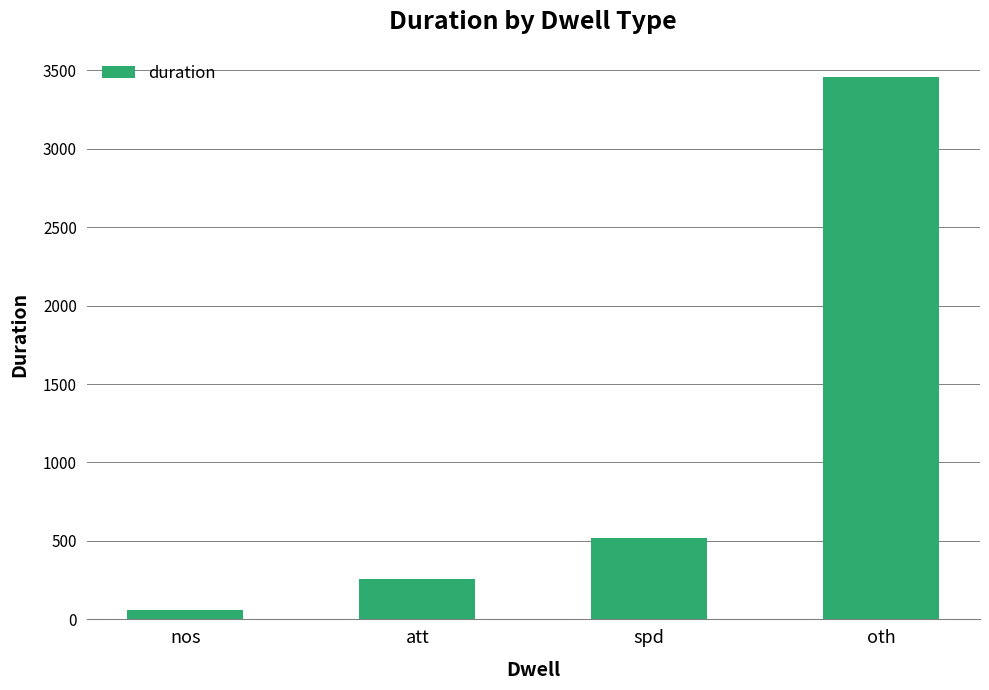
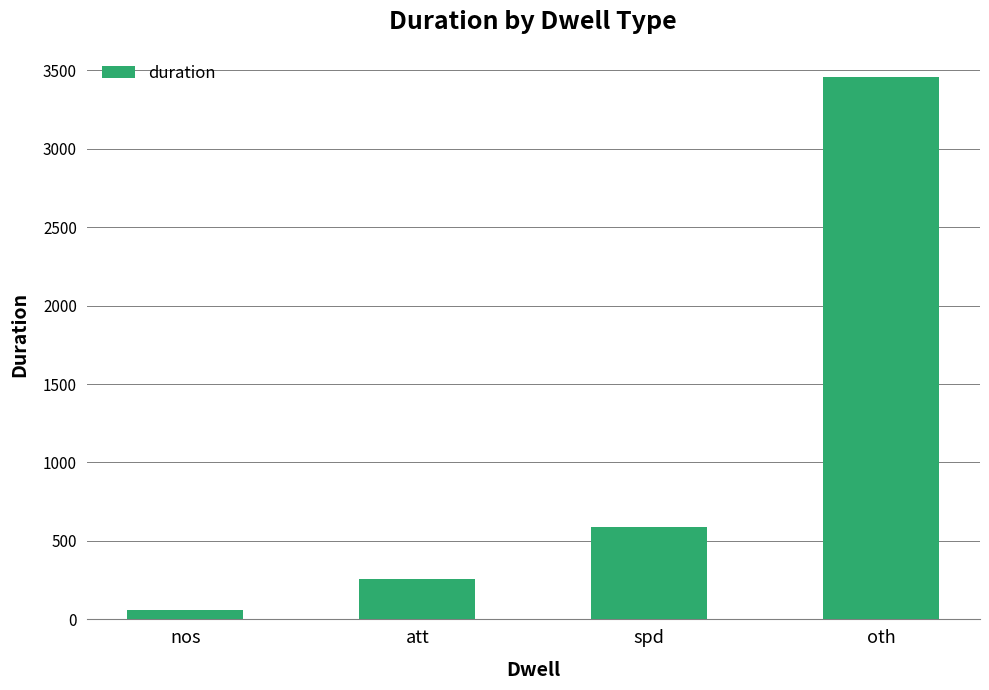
spd: 520 -> 590
